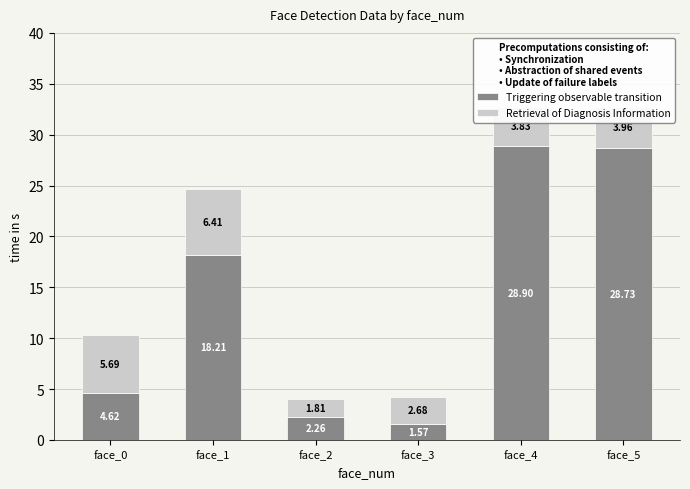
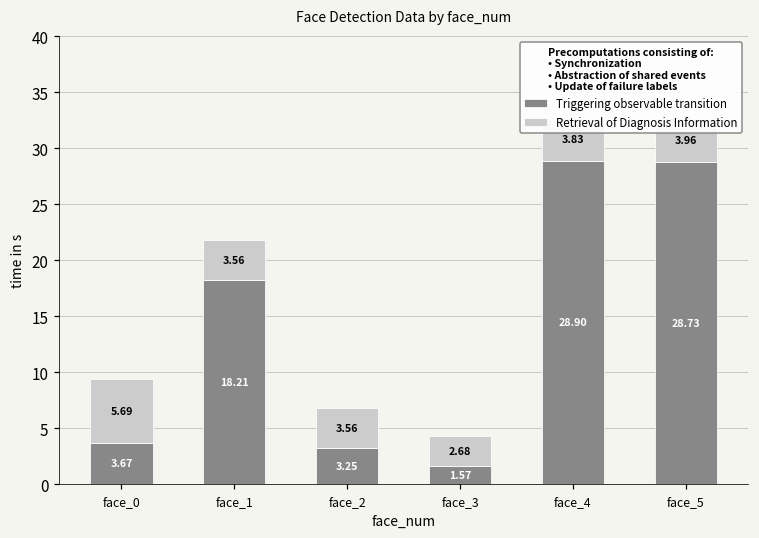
Triggering observable transition, face_0: 4.62 -> 3.67
Retrieval of Diagnosis Information, face_1: 6.41 -> 3.56
Triggering observable transition, face_2: 2.26 -> 3.25
Retrieval of Diagnosis Information, face_2: 1.81 -> 3.56
